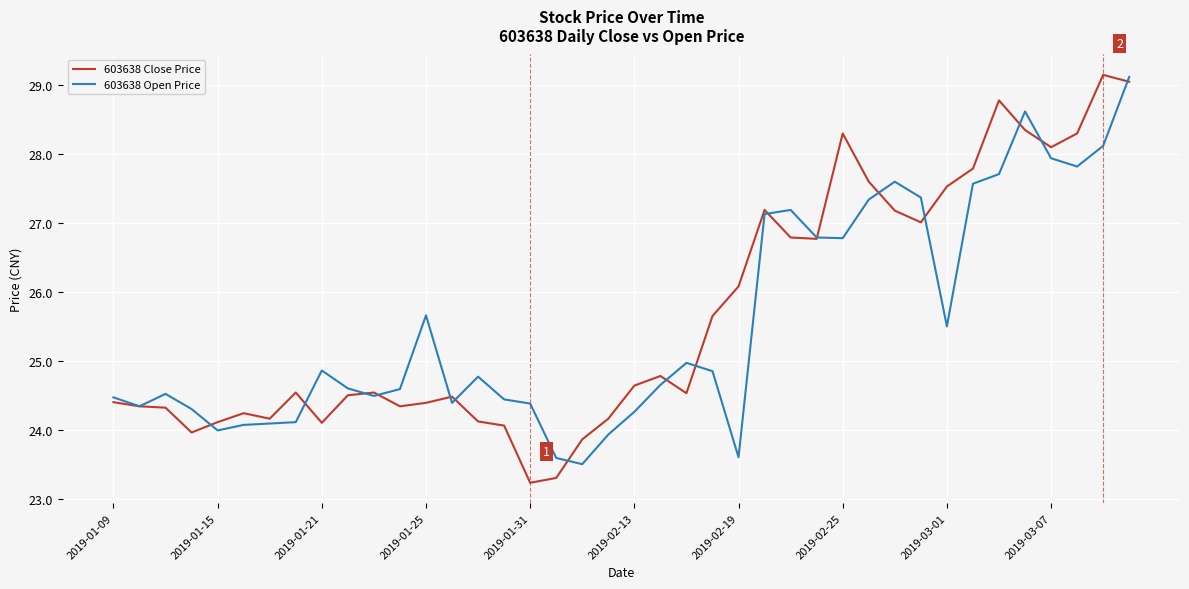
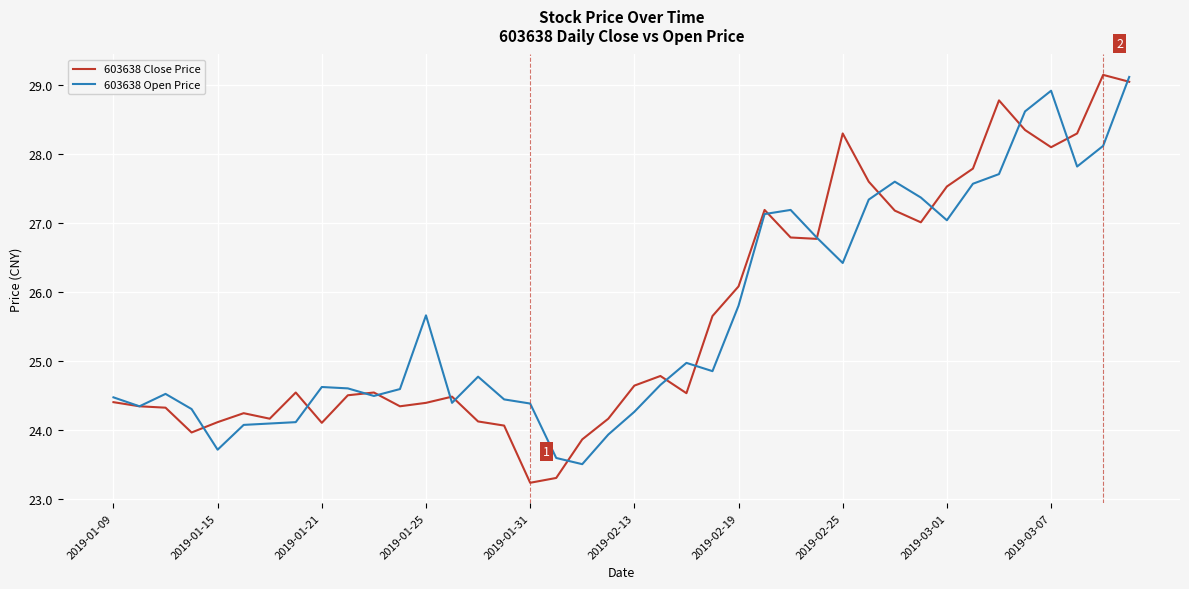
603638 Open Price, 2019-01-15: 24.0 -> 23.7
603638 Open Price, 2019-01-21: 24.9 -> 24.6
603638 Open Price, 2019-02-19: 23.6 -> 25.8
603638 Open Price, 2019-02-25: 26.8 -> 26.4
603638 Open Price, 2019-03-01: 25.5 -> 27.0
603638 Open Price, 2019-03-07: 27.9 -> 28.9
